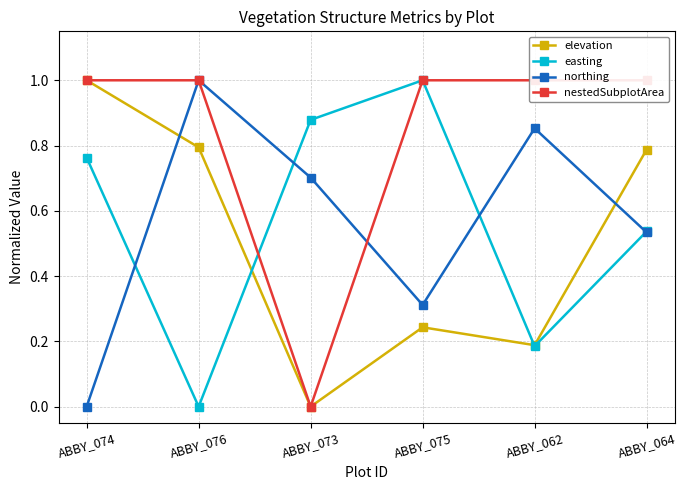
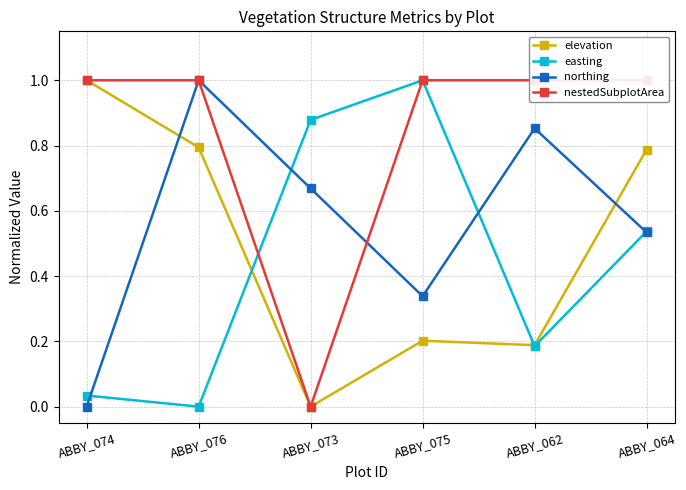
easting, ABBY_074: 0.76 -> 0.03
northing, ABBY_073: 0.70 -> 0.67
elevation, ABBY_075: 0.24 -> 0.20
northing, ABBY_075: 0.31 -> 0.34
